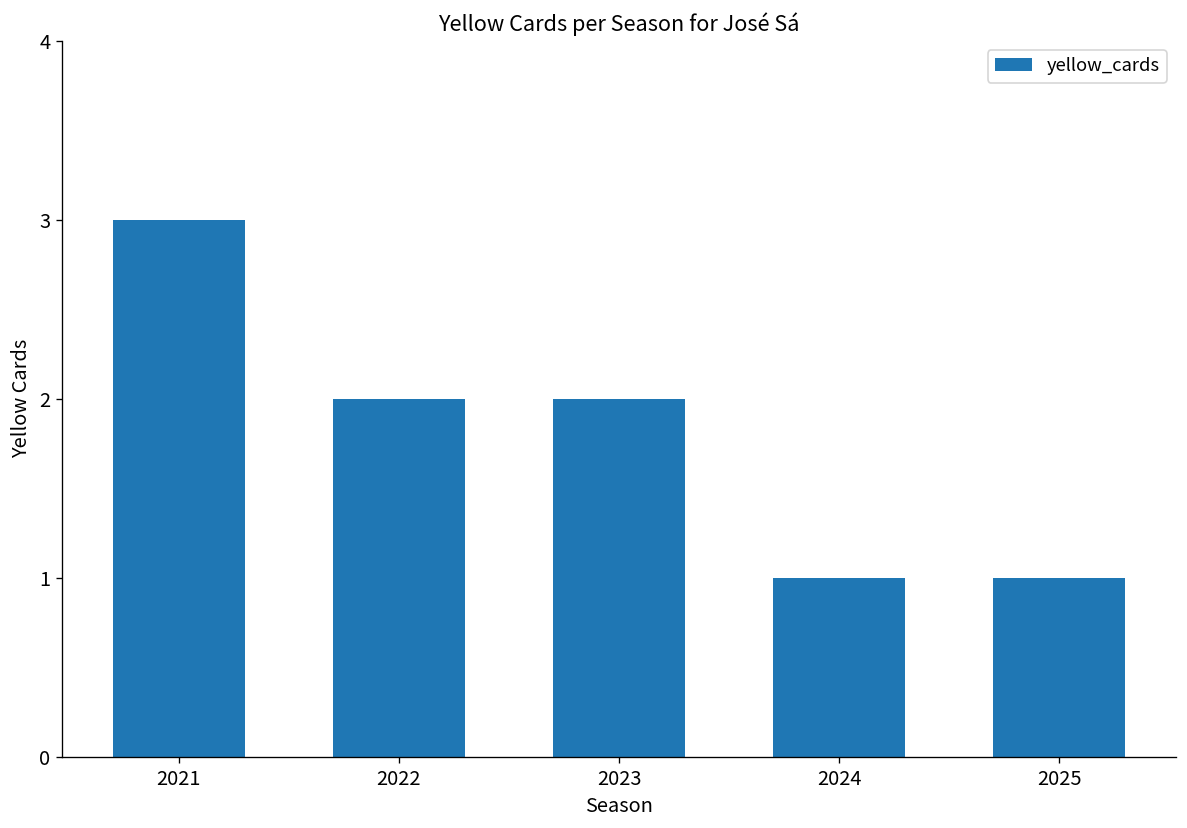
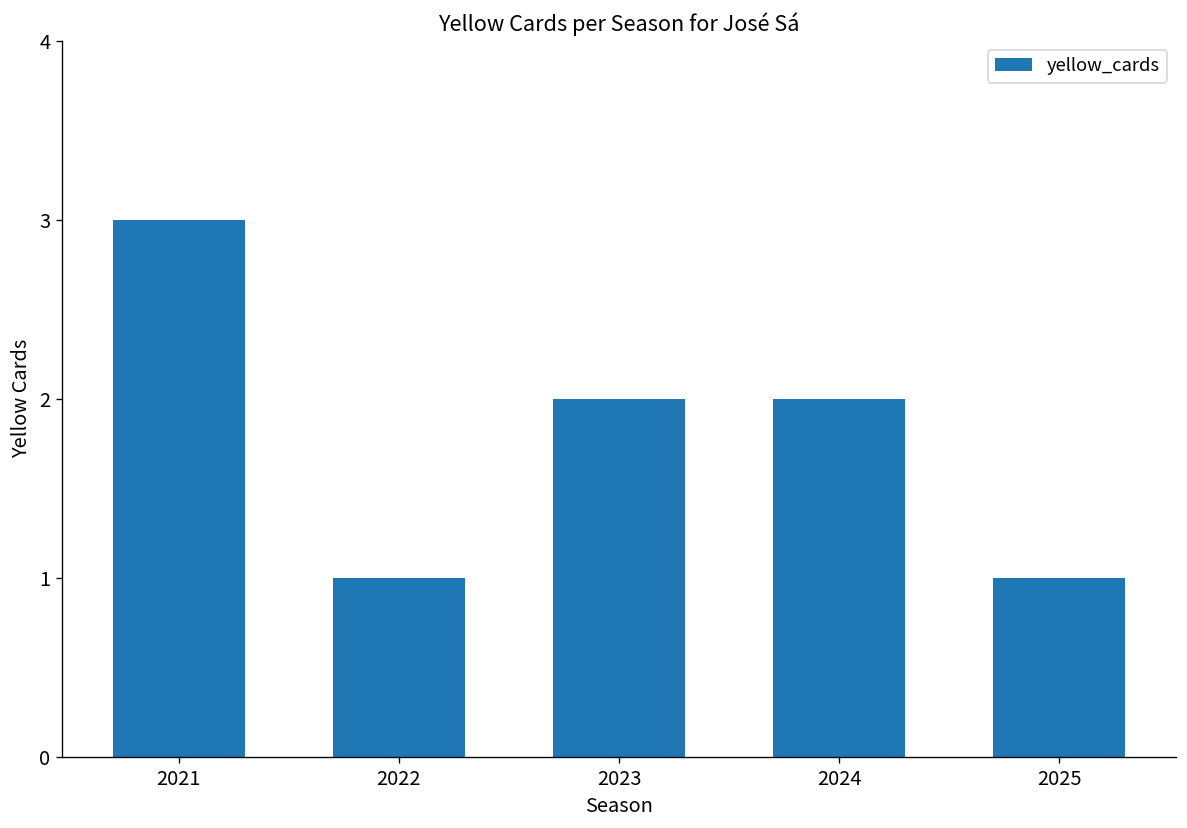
2022: 2 -> 1
2024: 1 -> 2
